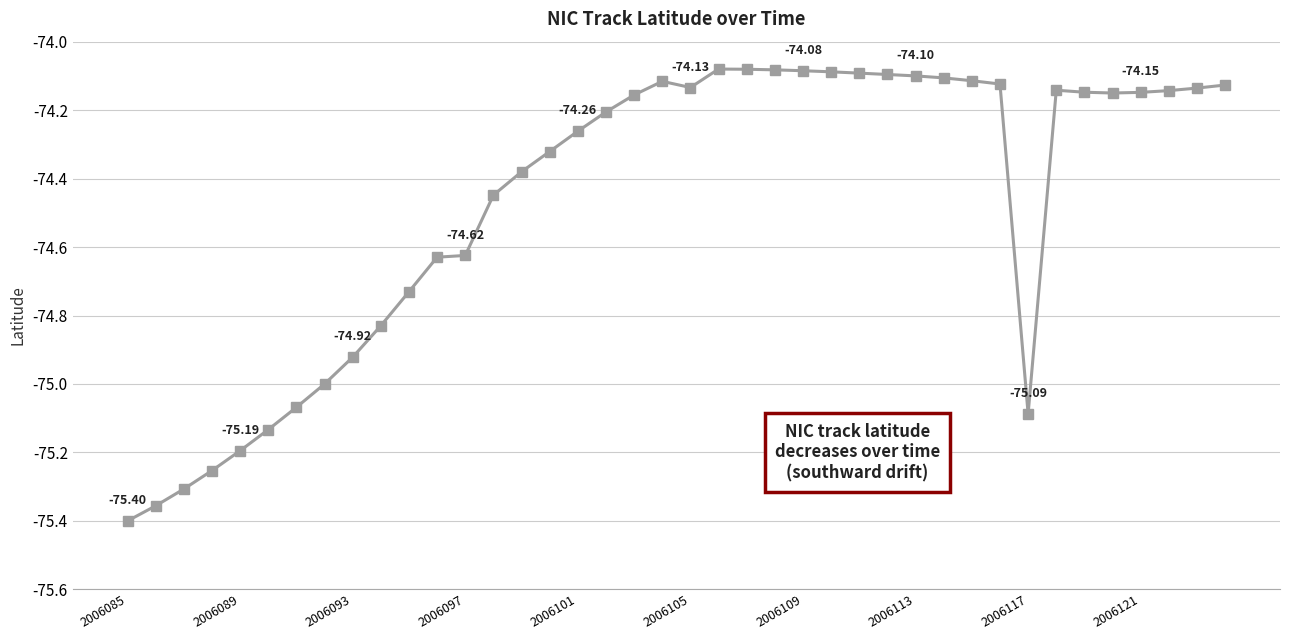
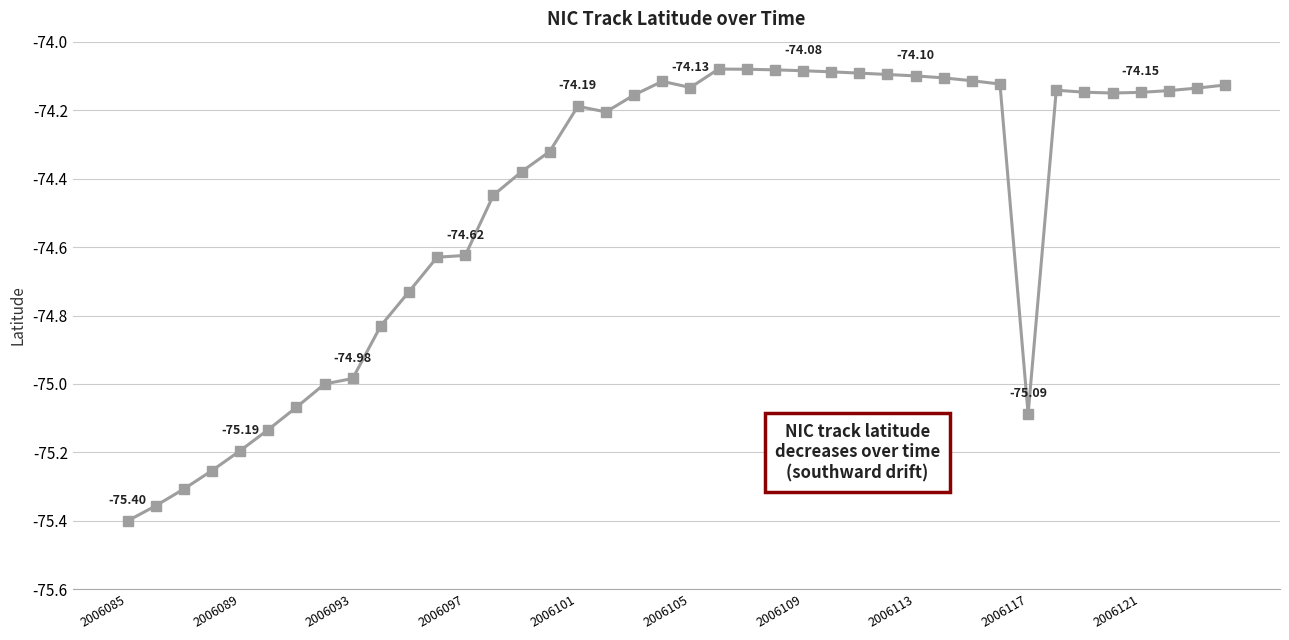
2006093: -74.92 -> -74.98
2006101: -74.26 -> -74.19
